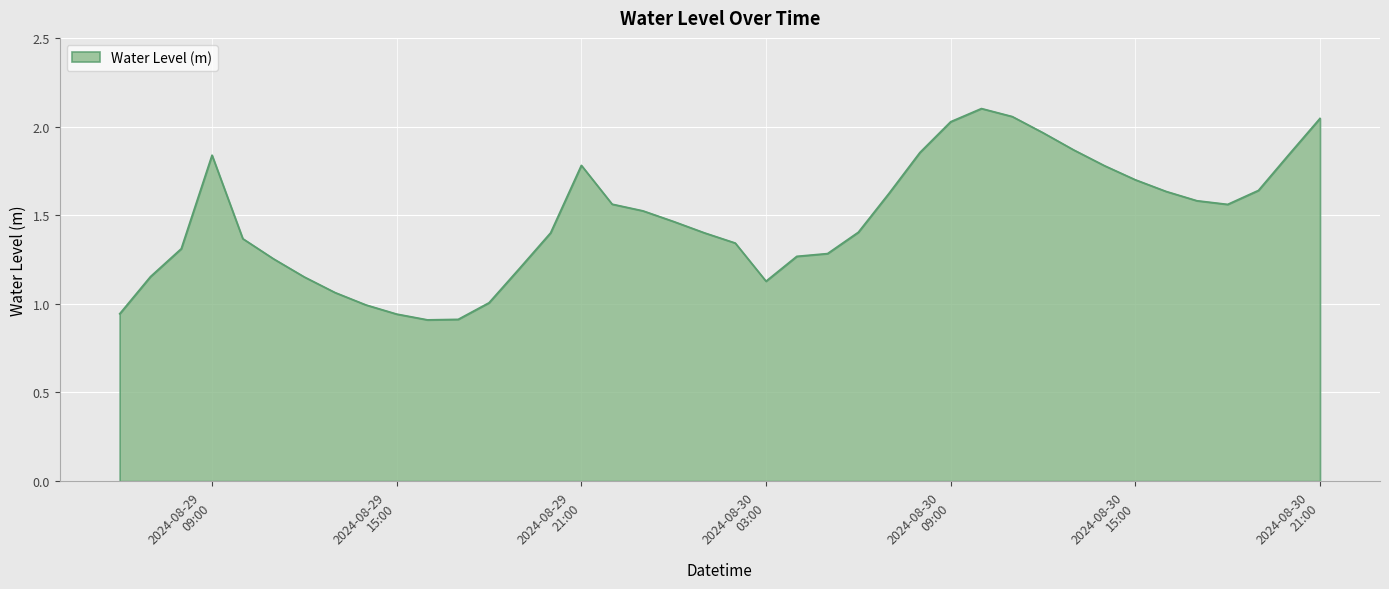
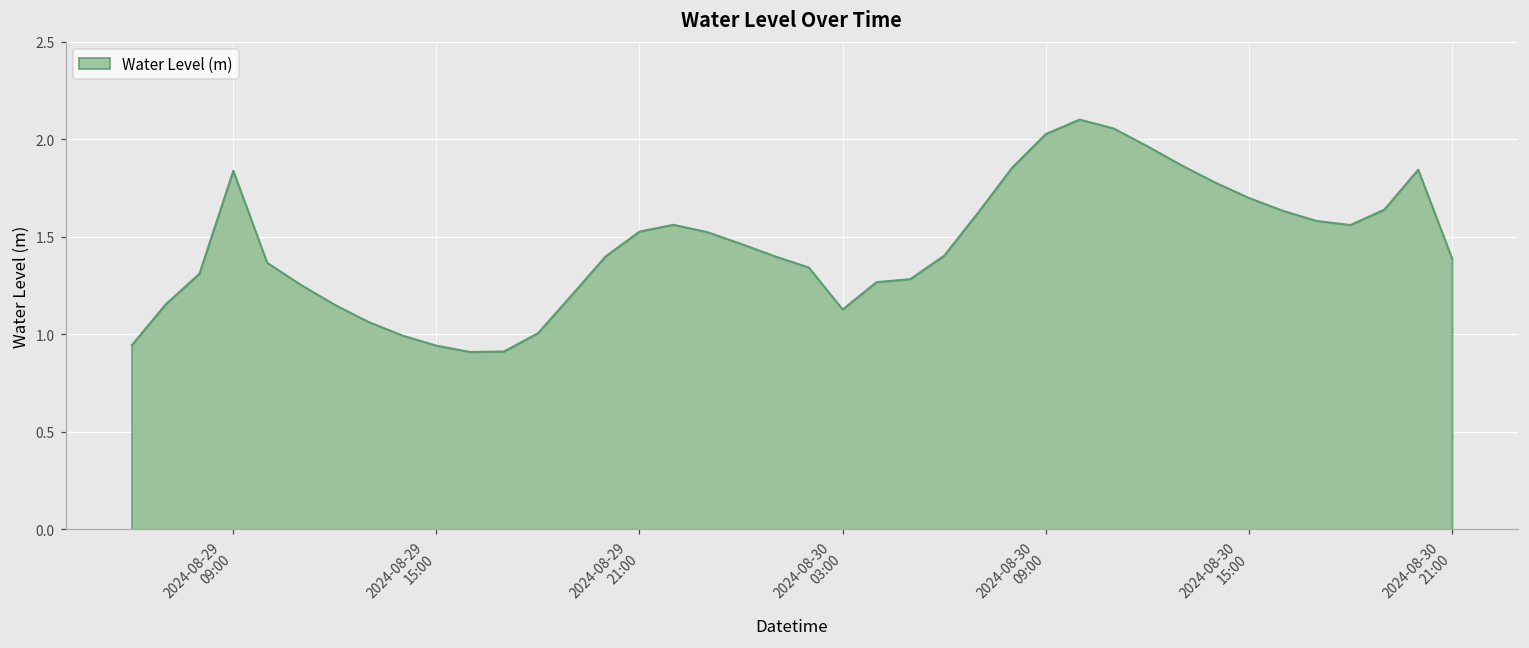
2024-08-29 21:00: 1.78 -> 1.53
2024-08-30 21:00: 2.05 -> 1.39
